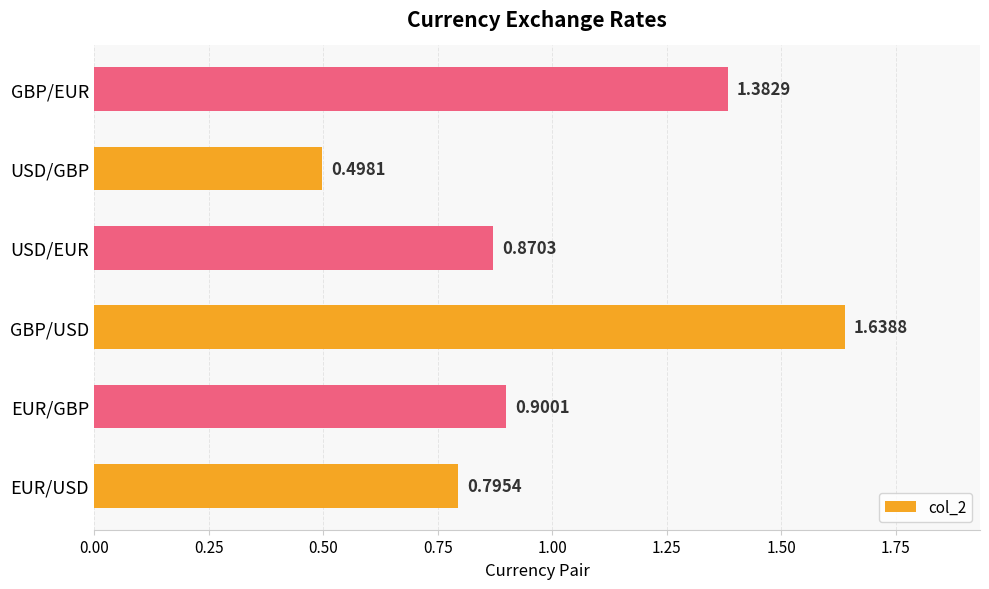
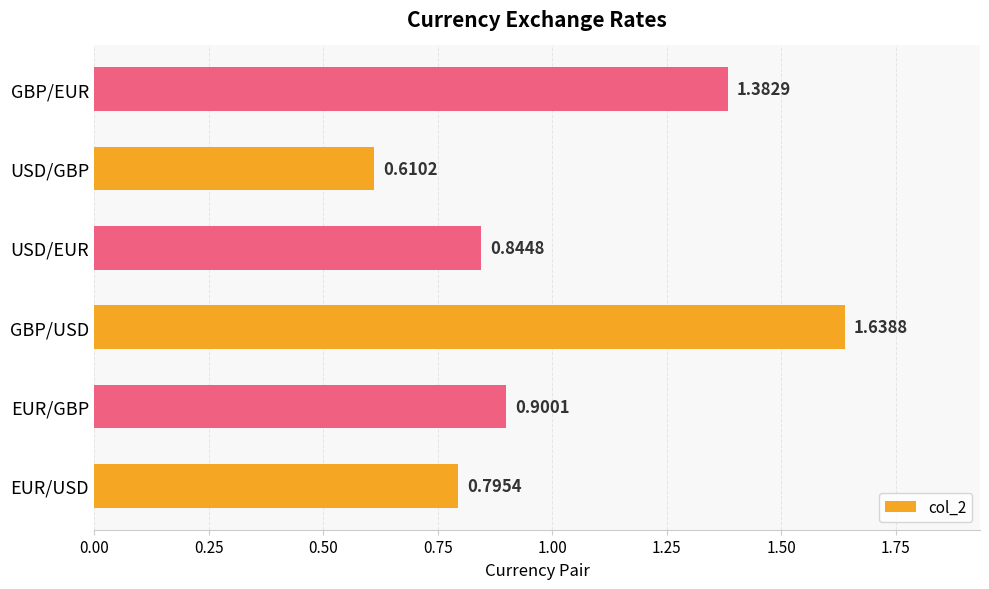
USD/GBP: 0.4981 -> 0.6102
USD/EUR: 0.8703 -> 0.8448
